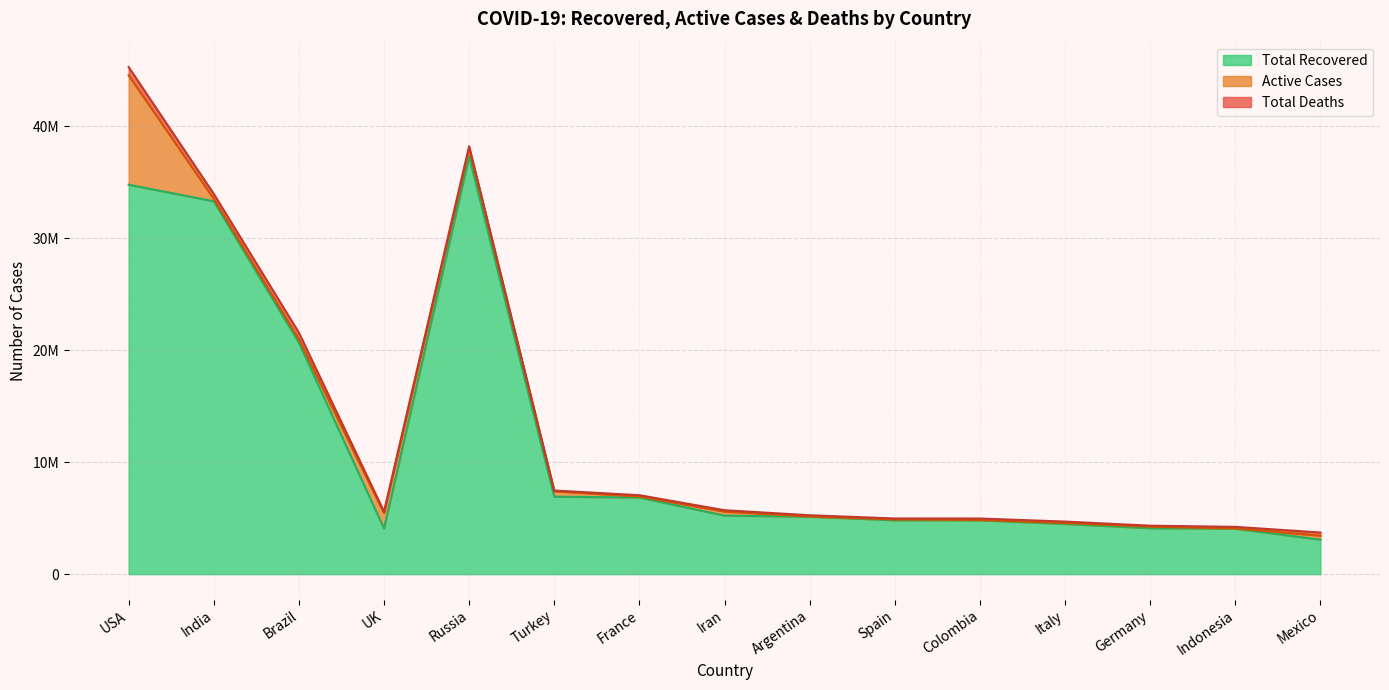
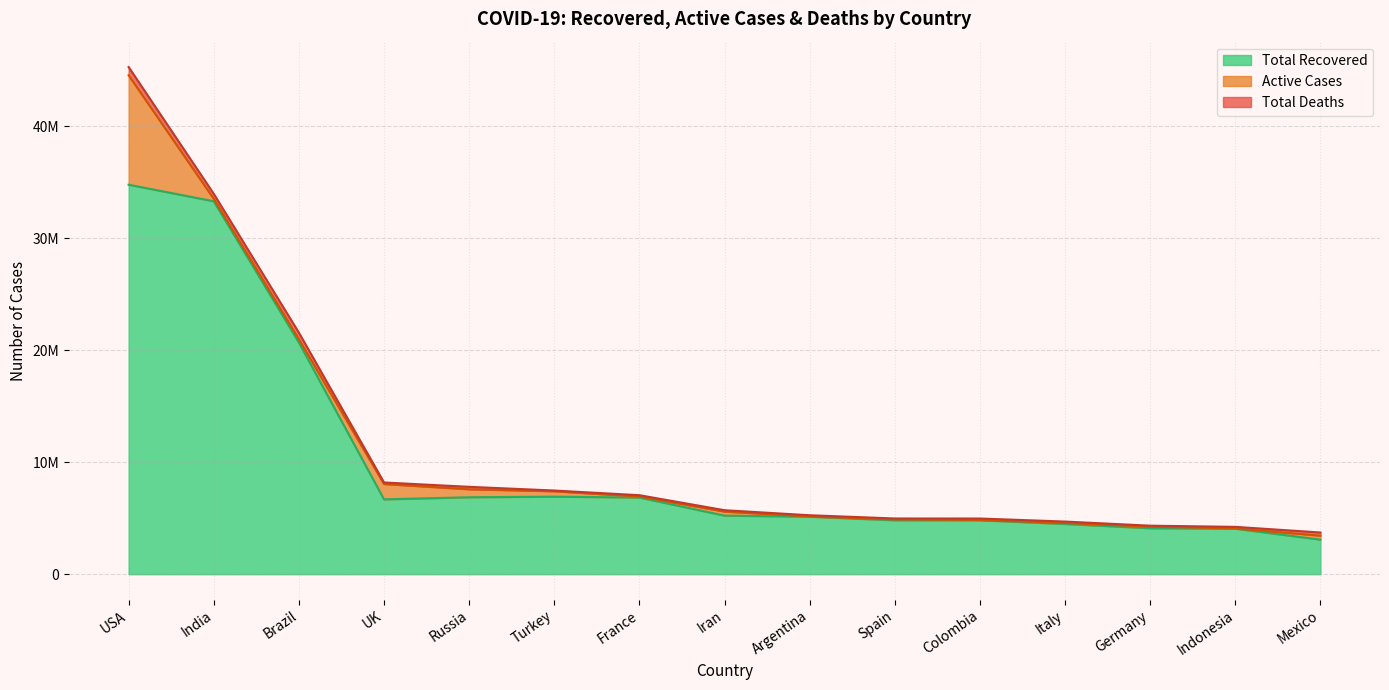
Total Recovered, UK: 4100000 -> 6700000
Total Recovered, Russia: 37300000 -> 6900000
